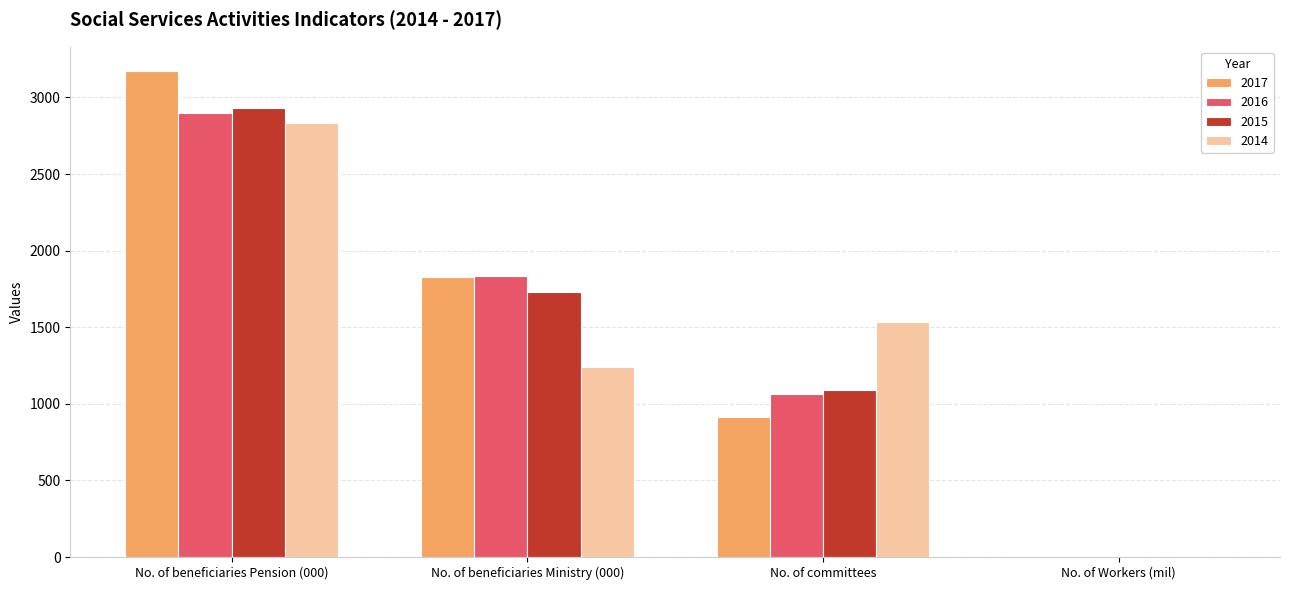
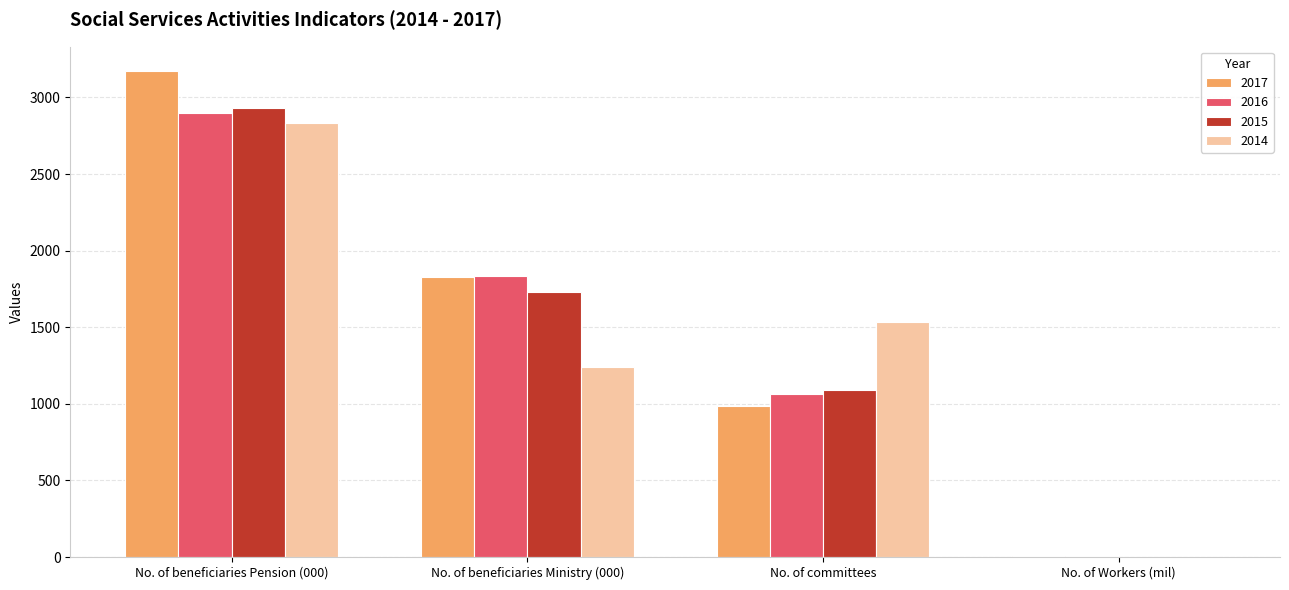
2017, No. of committees: 910 -> 990
